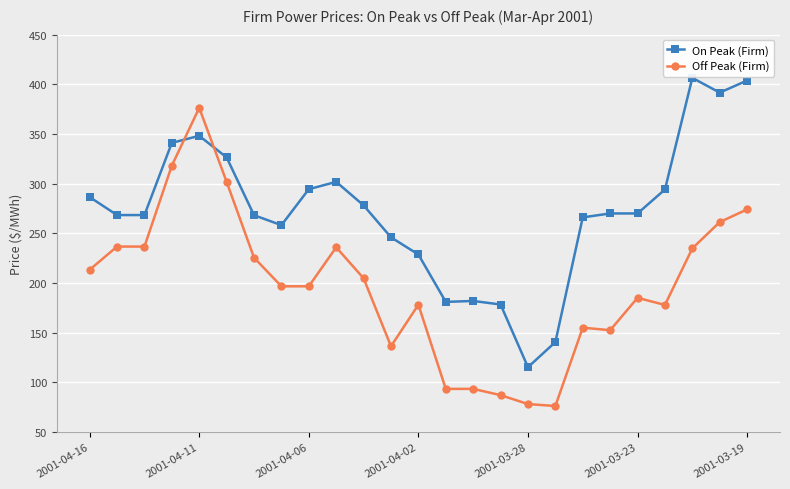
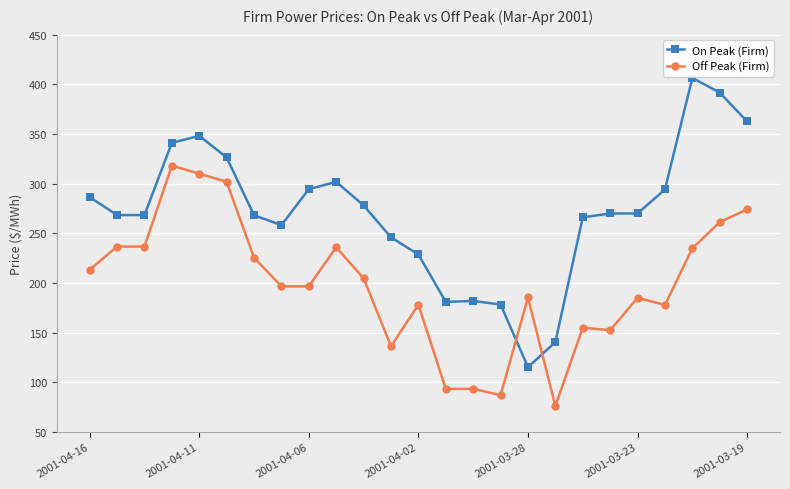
Off Peak (Firm), 2001-04-11: 380 -> 310
Off Peak (Firm), 2001-03-28: 80 -> 190
On Peak (Firm), 2001-03-19: 400 -> 360
